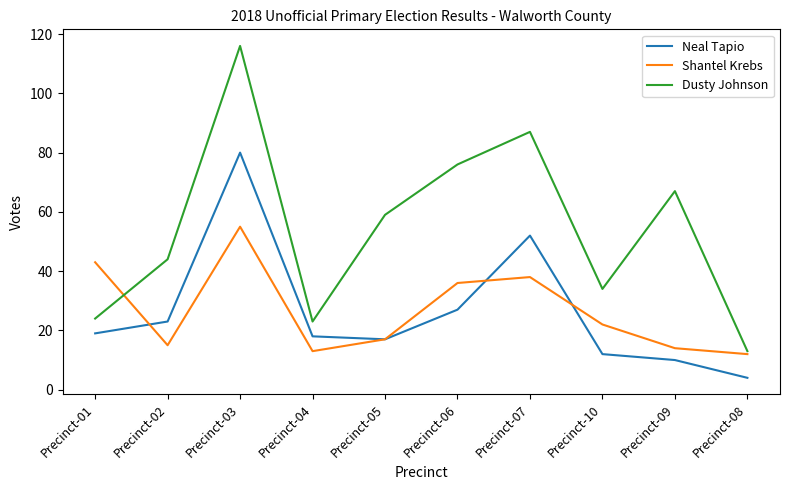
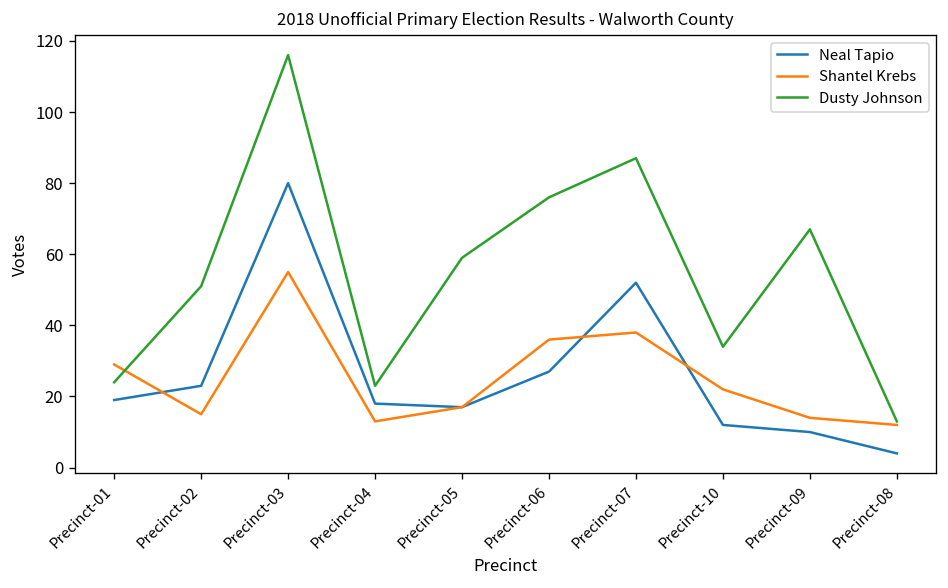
Shantel Krebs, Precinct-01: 43 -> 29
Dusty Johnson, Precinct-02: 44 -> 51
